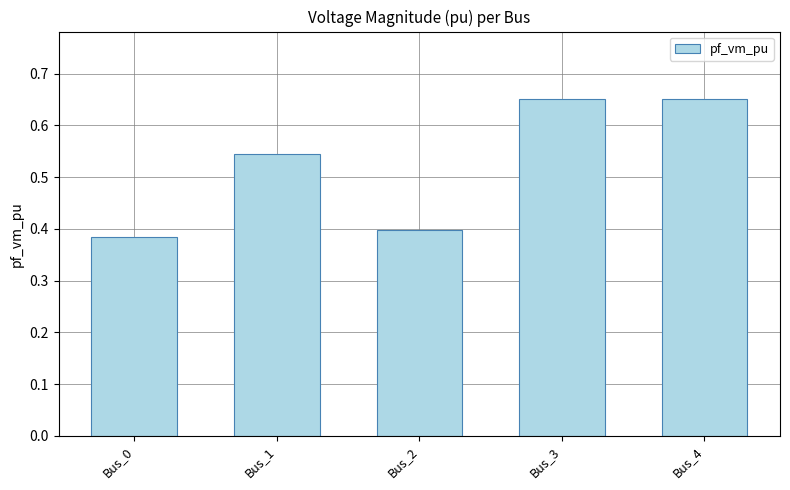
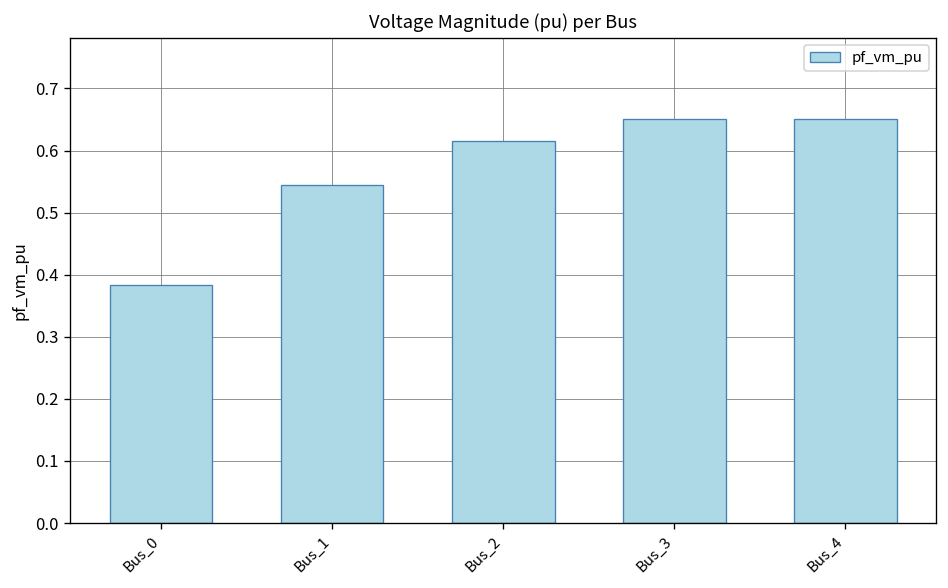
Bus_2: 0.40 -> 0.62
